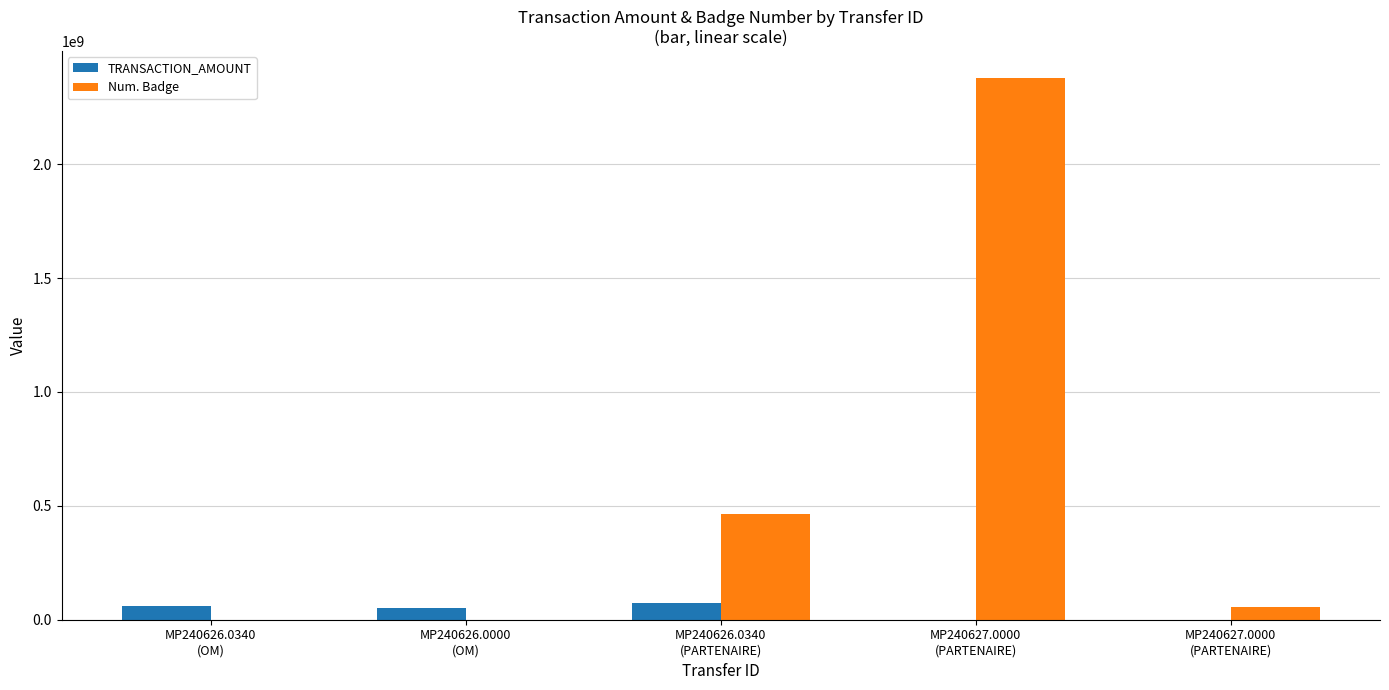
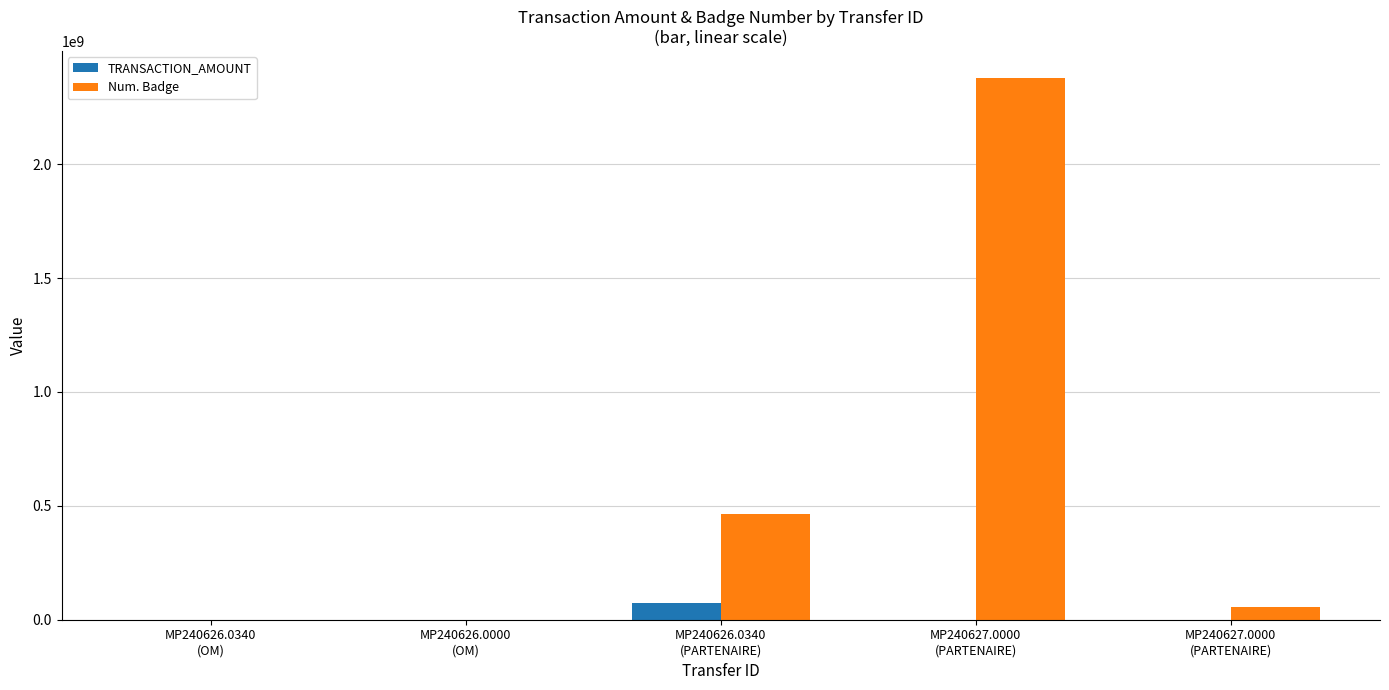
TRANSACTION_AMOUNT, MP240626.0340 (OM): 60000000 -> 0
TRANSACTION_AMOUNT, MP240626.0000 (OM): 50000000 -> 0
